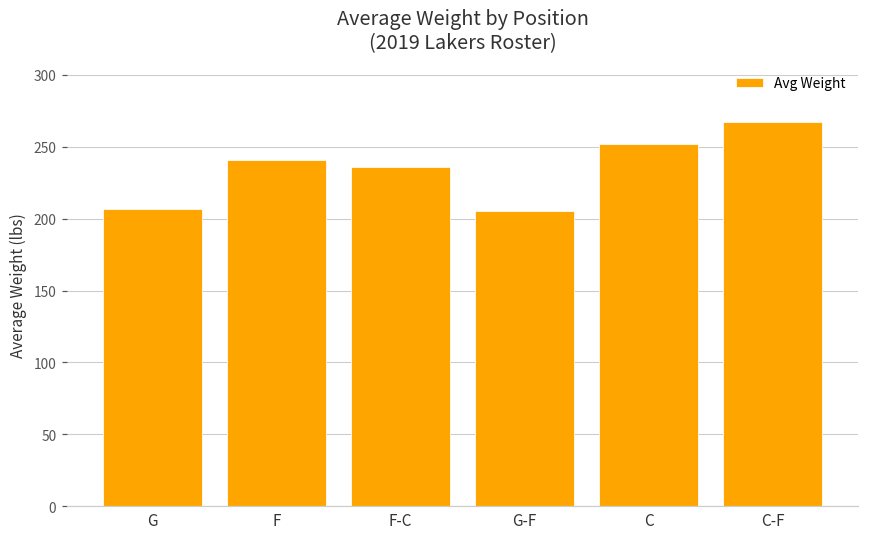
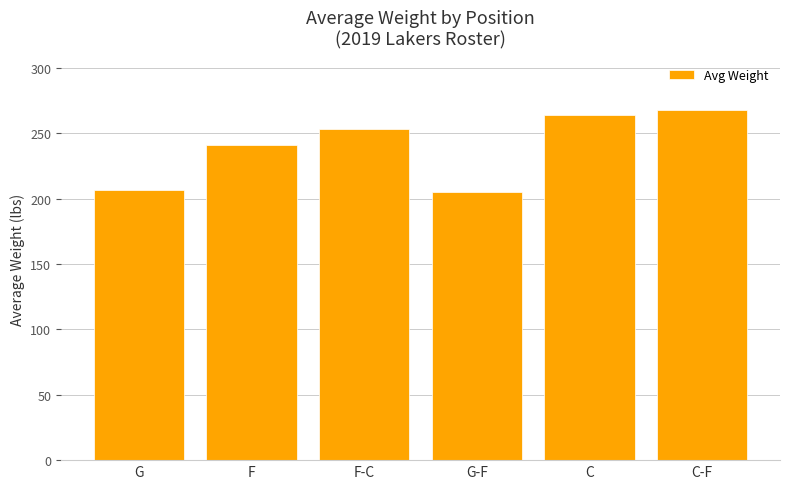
F-C: 236 -> 253
C: 252 -> 264
